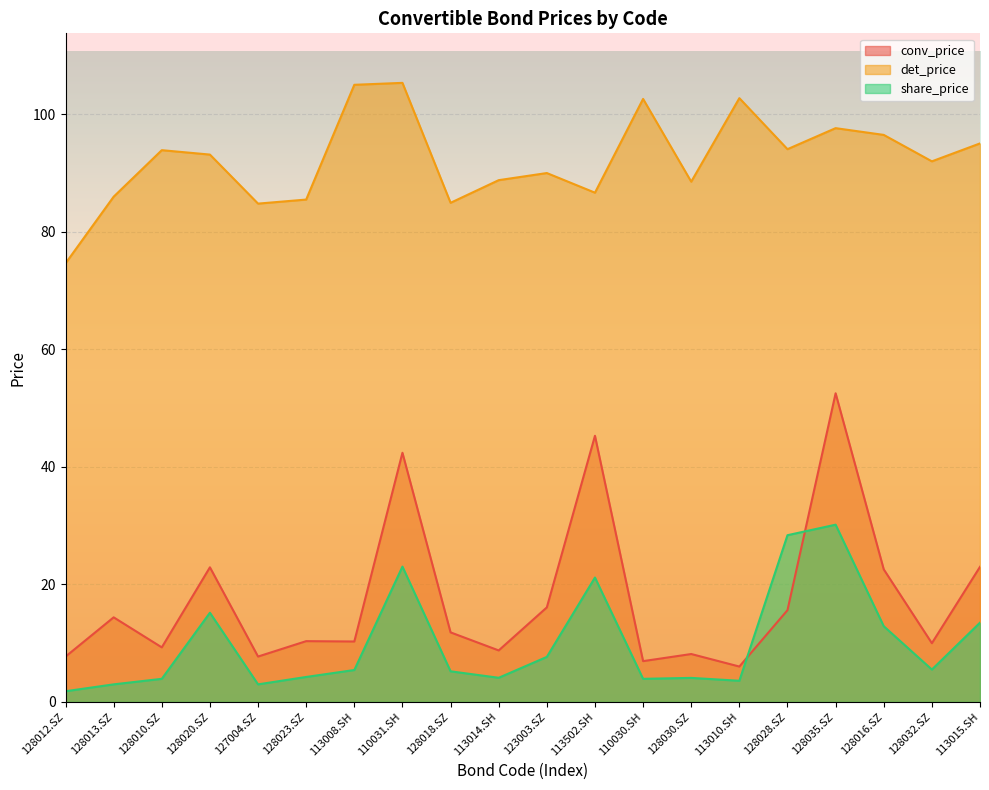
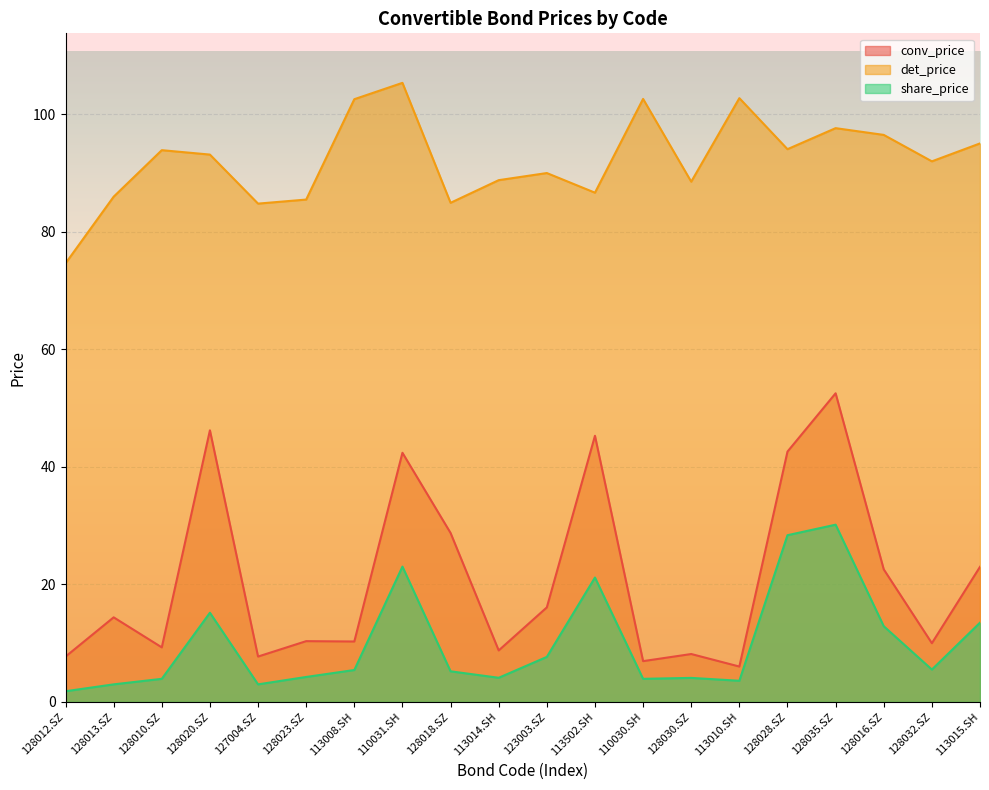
conv_price, 128020.SZ: 23 -> 46
det_price, 113008.SH: 105 -> 103
conv_price, 128018.SZ: 12 -> 29
conv_price, 128028.SZ: 16 -> 43
